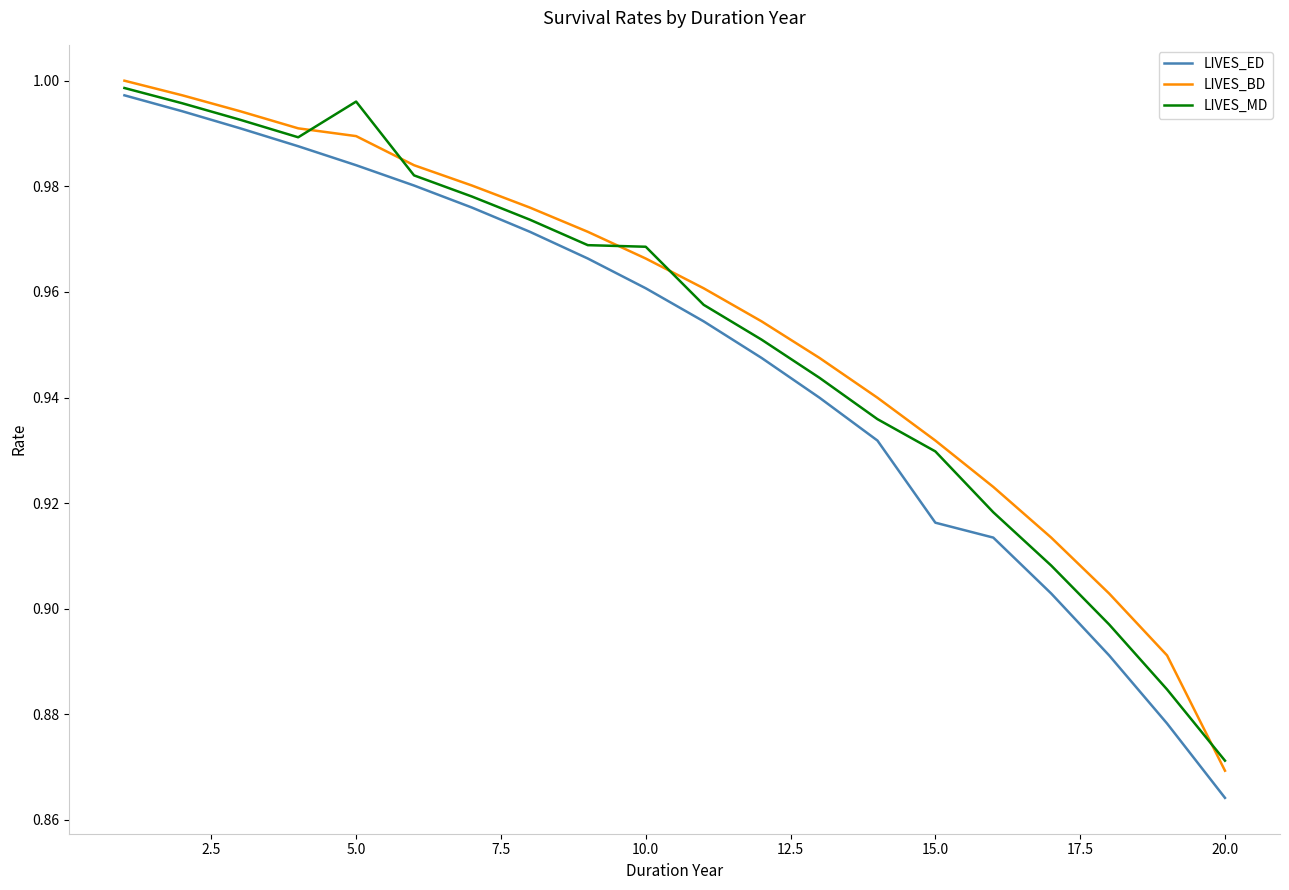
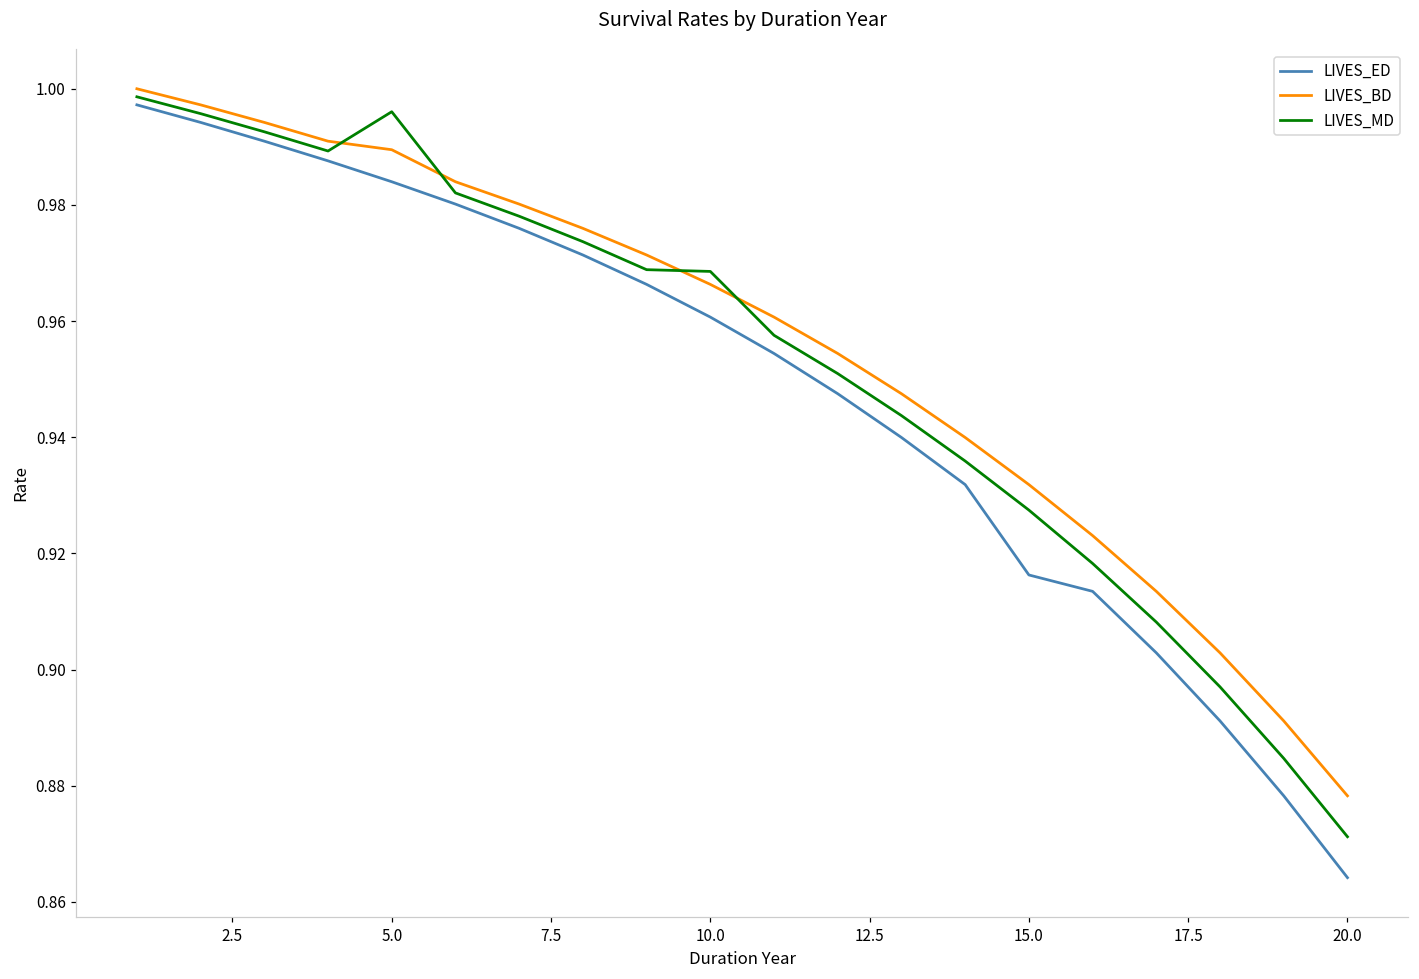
LIVES_MD, 15.0: 0.930 -> 0.927
LIVES_BD, 20.0: 0.869 -> 0.878
